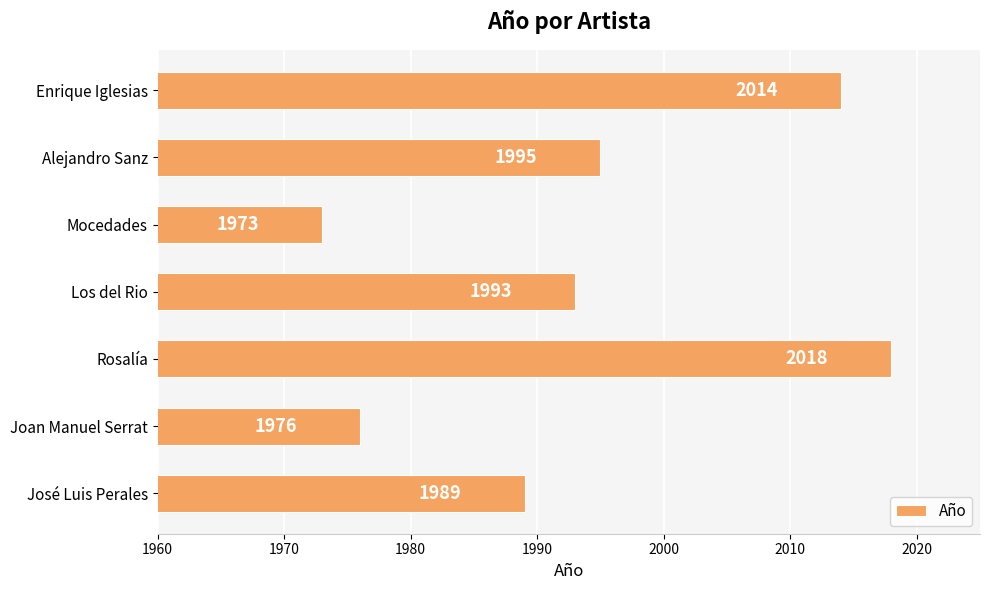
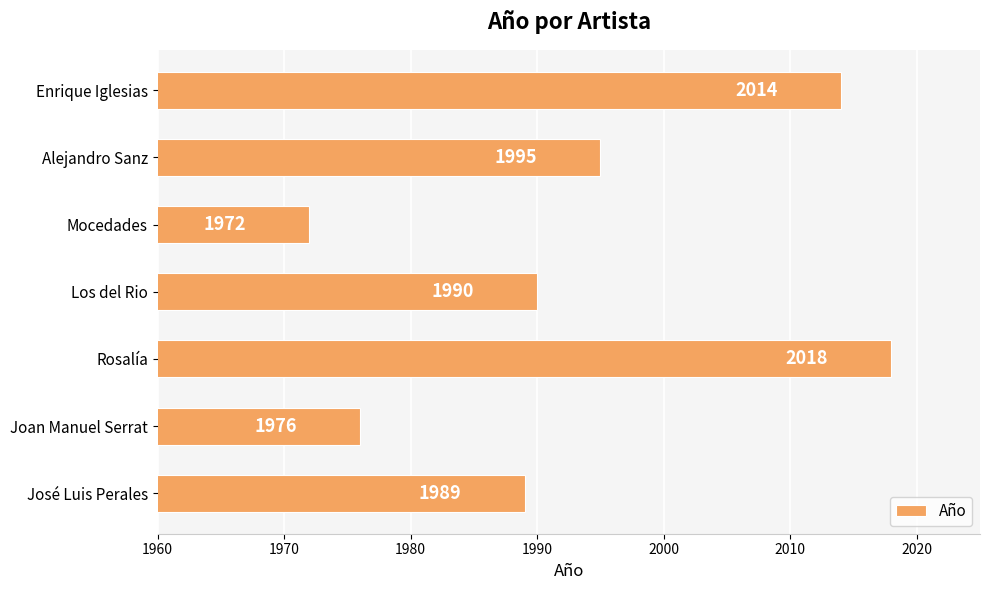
Mocedades: 1973 -> 1972
Los del Rio: 1993 -> 1990
